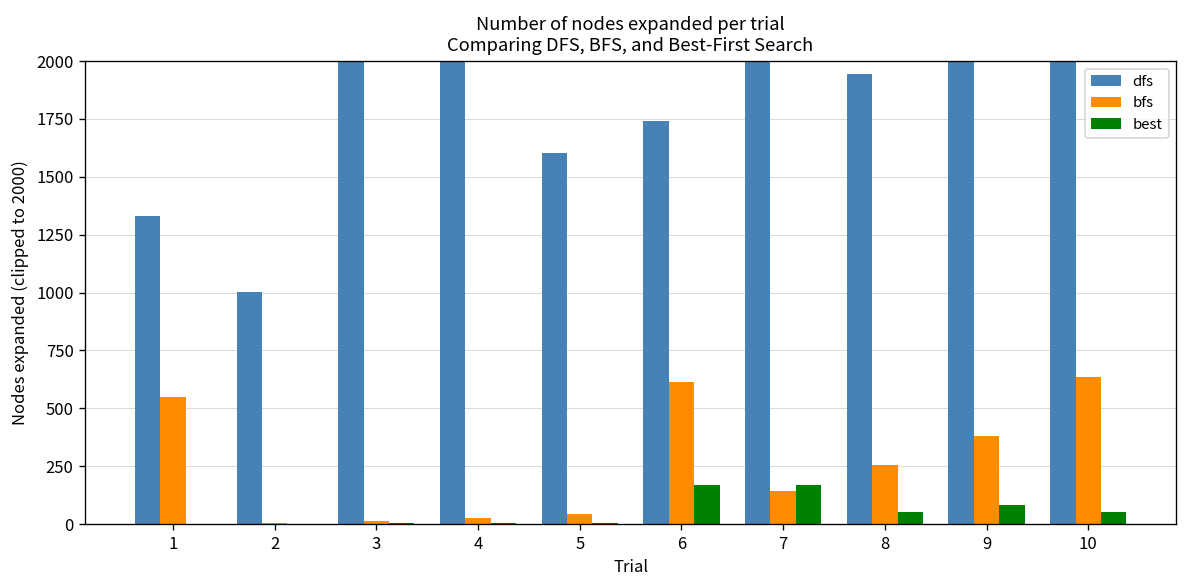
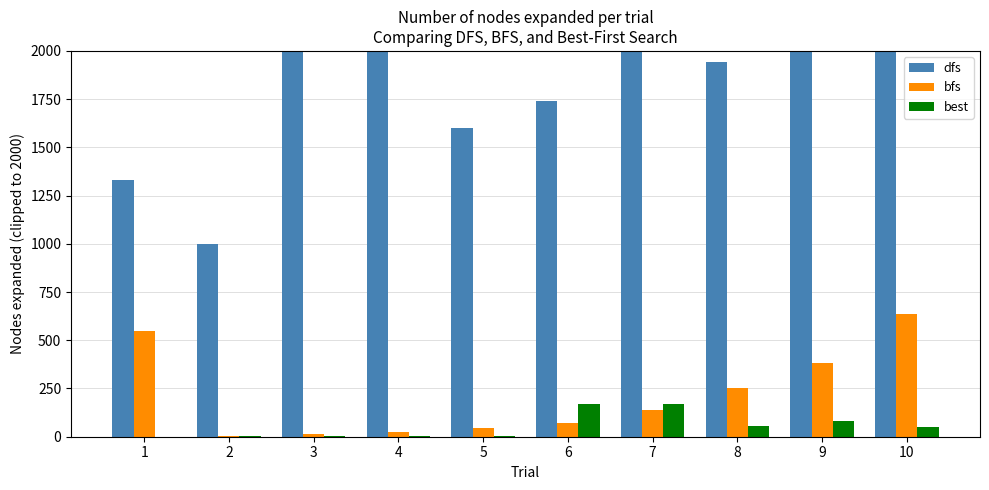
bfs, 6: 610 -> 70
